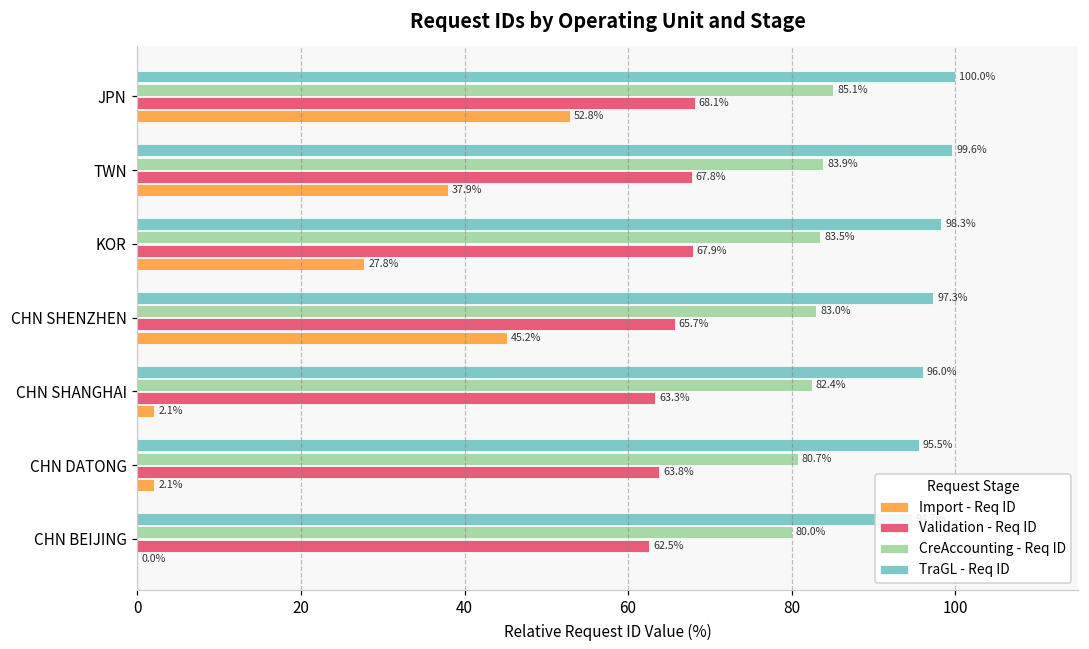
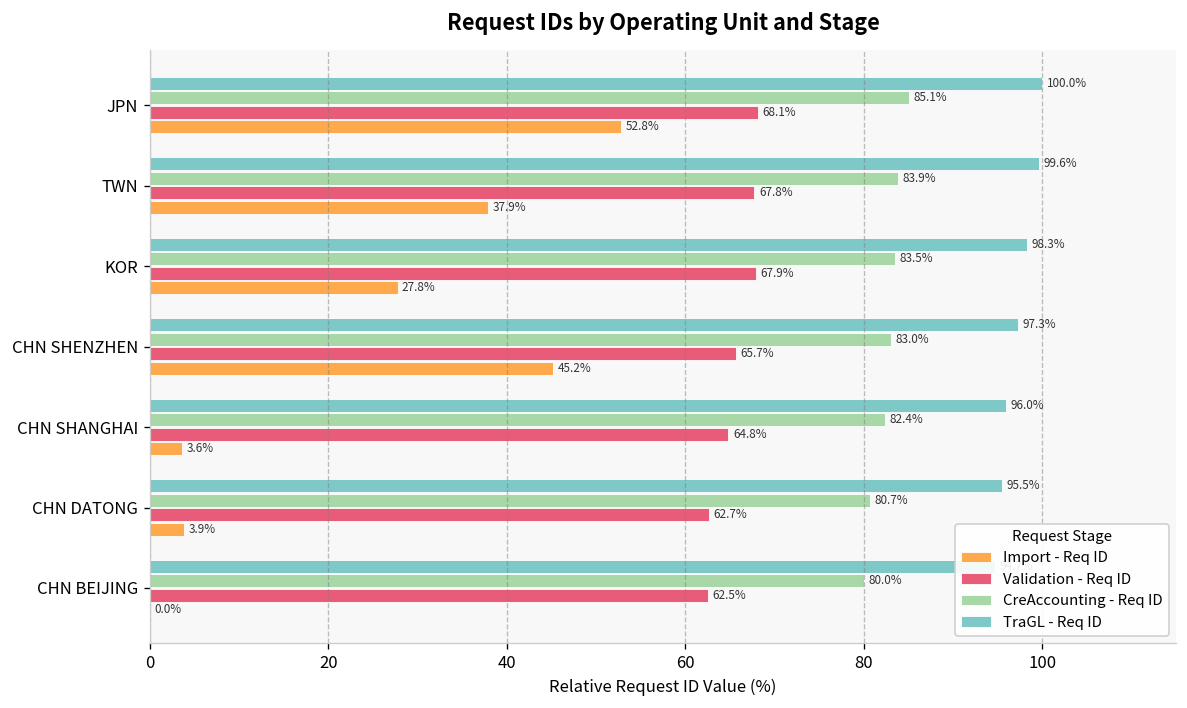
Validation - Req ID, CHN SHANGHAI: 63.3% -> 64.8%
Import - Req ID, CHN SHANGHAI: 2.1% -> 3.6%
Validation - Req ID, CHN DATONG: 63.8% -> 62.7%
Import - Req ID, CHN DATONG: 2.1% -> 3.9%
